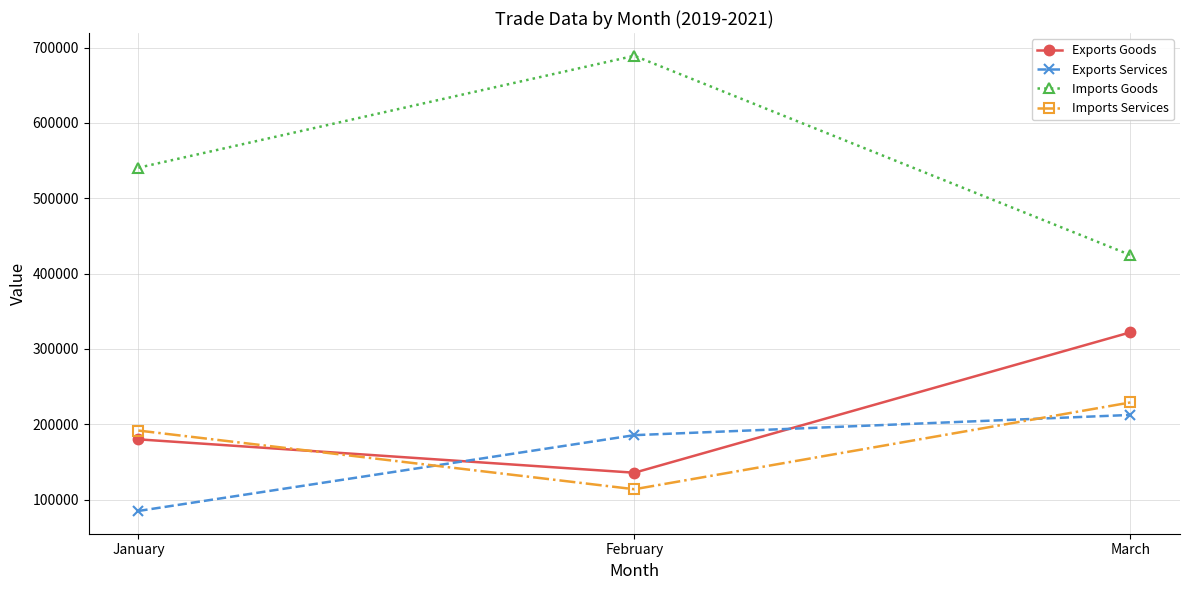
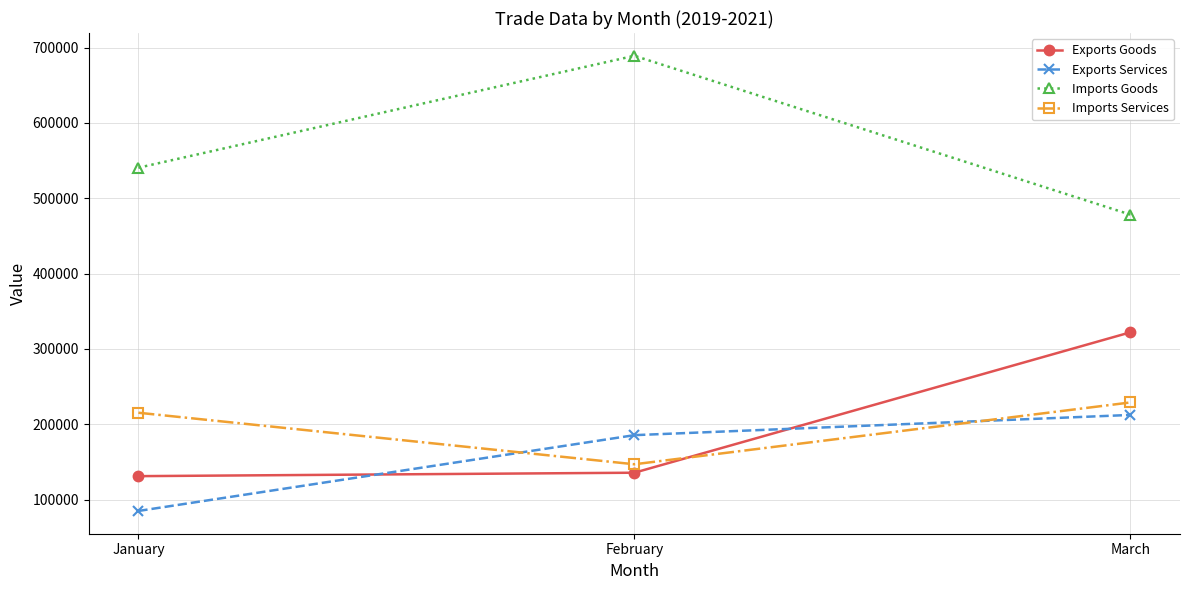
Exports Goods, January: 180000 -> 130000
Imports Services, January: 190000 -> 220000
Imports Services, February: 110000 -> 150000
Imports Goods, March: 420000 -> 480000
